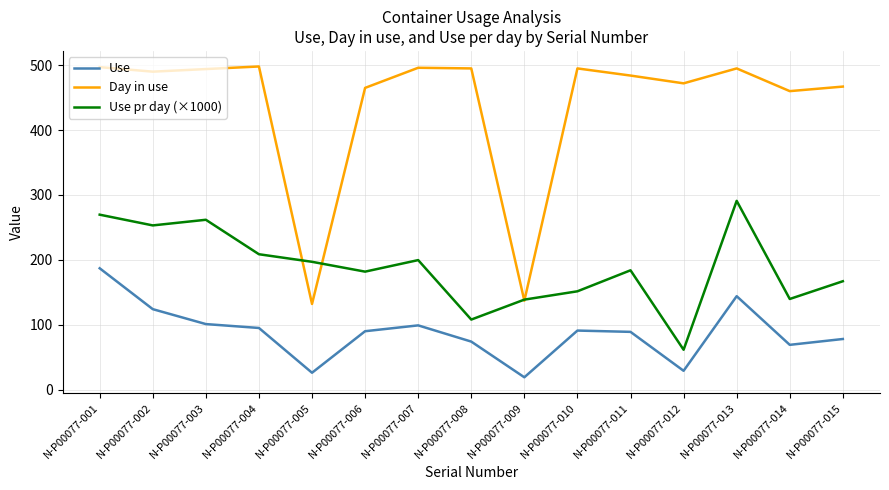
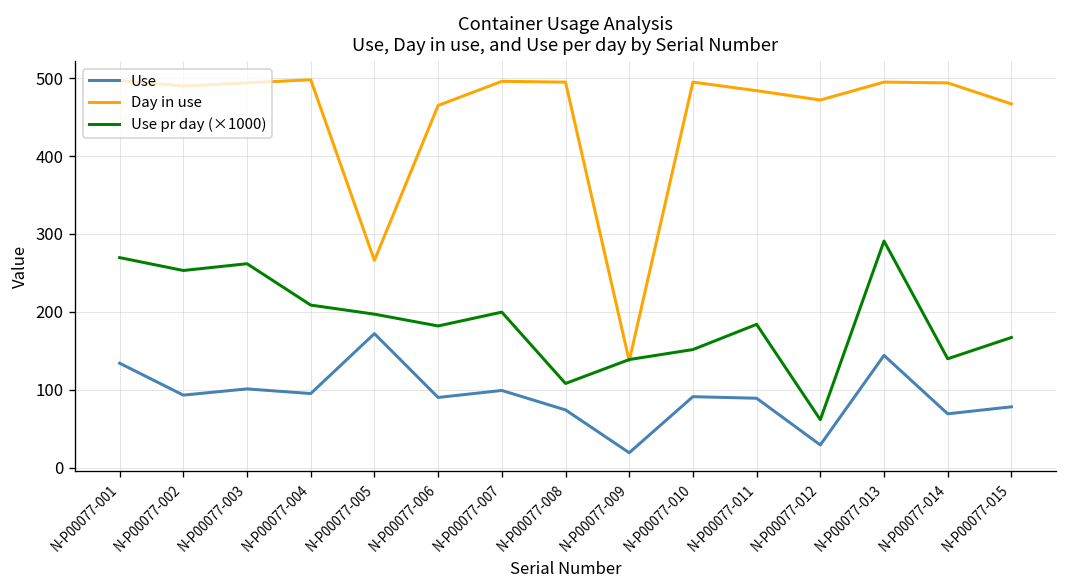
Use, N-P00077-001: 190 -> 130
Use, N-P00077-002: 120 -> 90
Use, N-P00077-005: 30 -> 170
Day in use, N-P00077-005: 130 -> 270
Day in use, N-P00077-014: 460 -> 490
